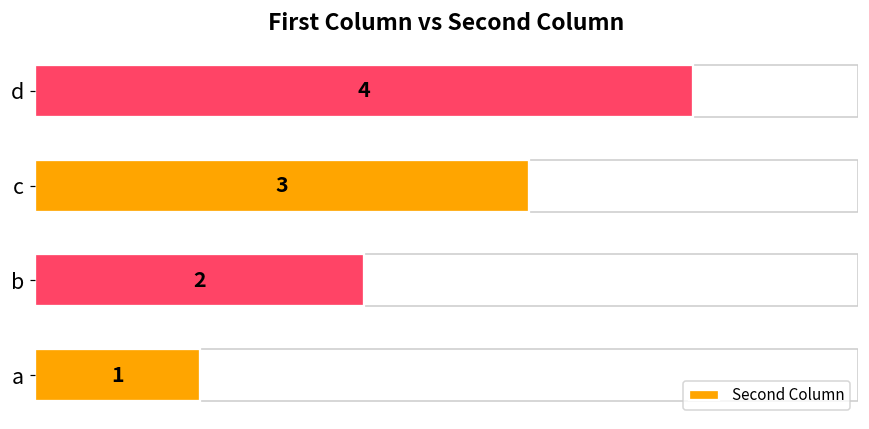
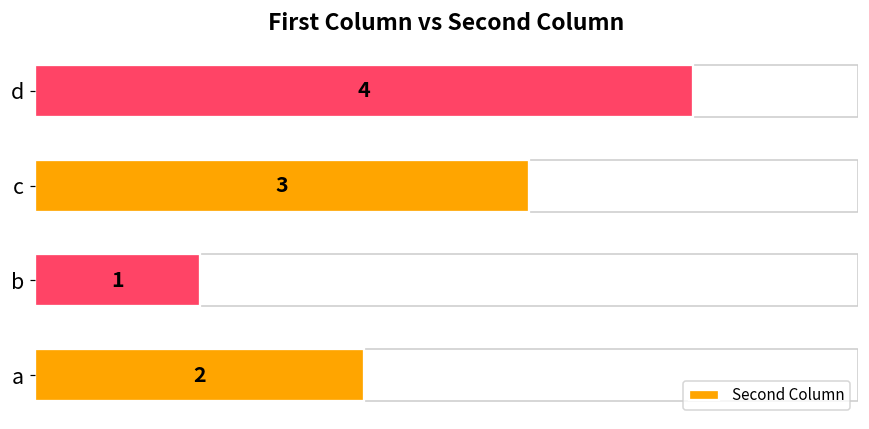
b: 2 -> 1
a: 1 -> 2
